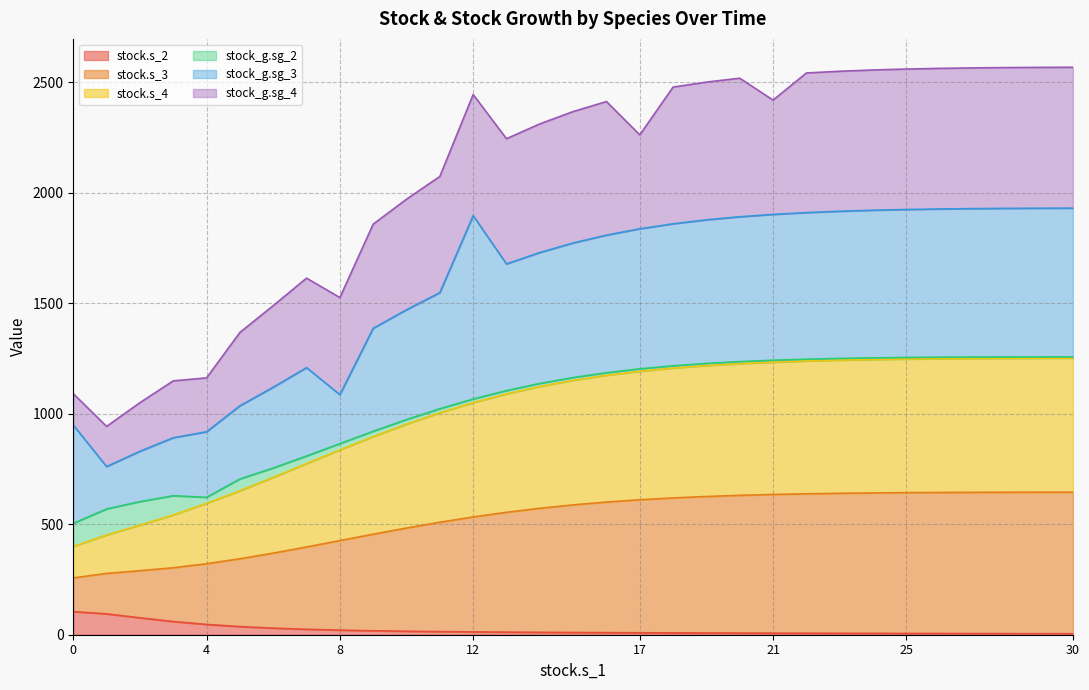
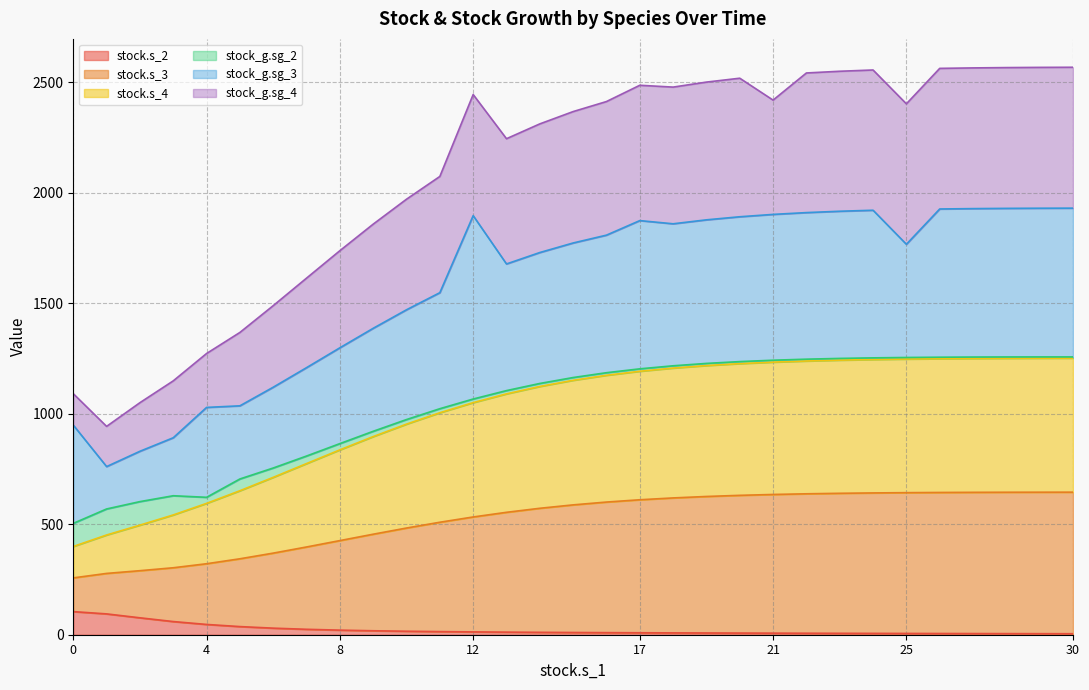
stock_g.sg_3, 4: 300 -> 410
stock_g.sg_3, 8: 220 -> 430
stock_g.sg_3, 17: 630 -> 670
stock_g.sg_4, 17: 430 -> 610
stock_g.sg_3, 25: 670 -> 510
